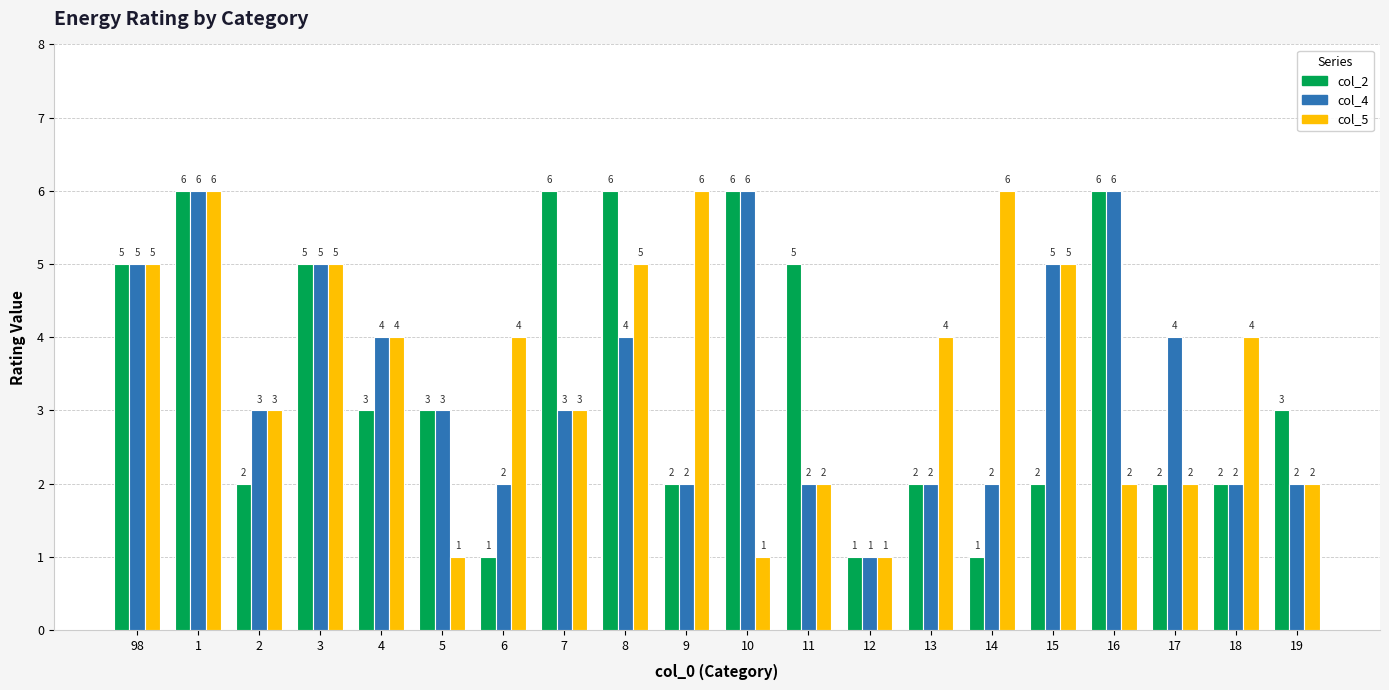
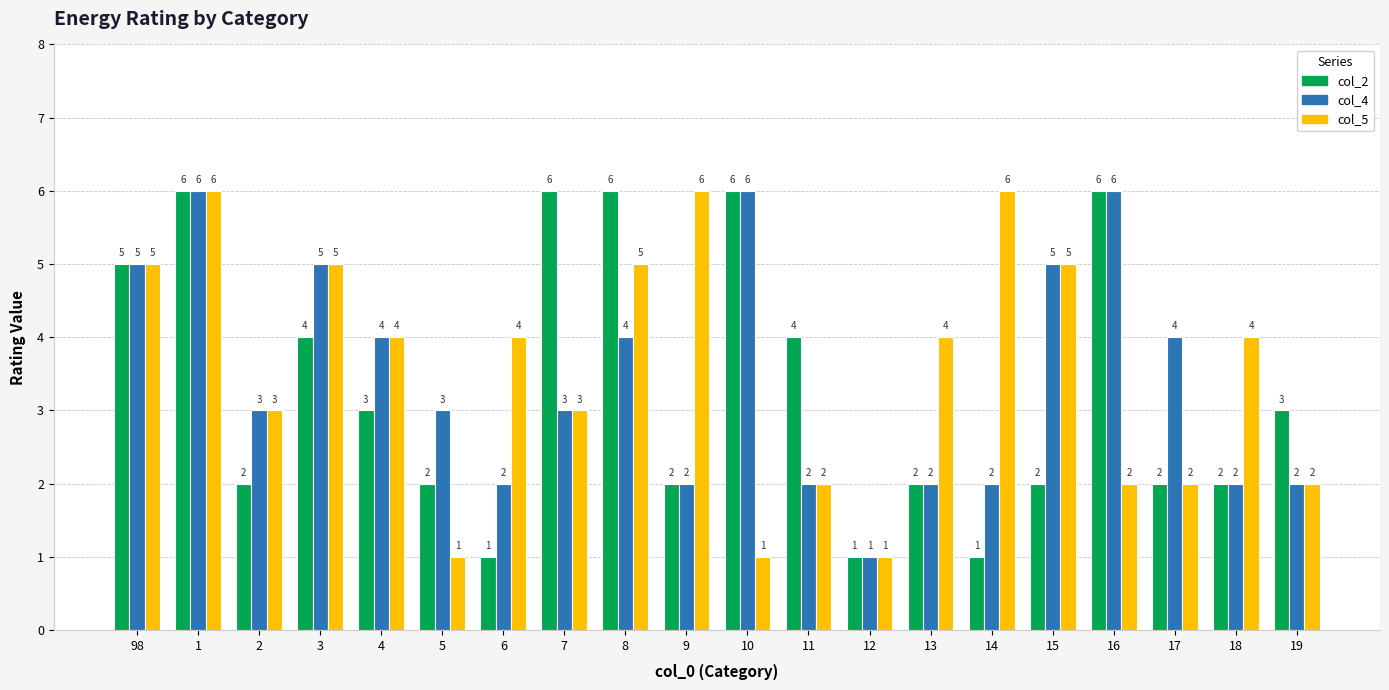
col_2, 3: 5 -> 4
col_2, 5: 3 -> 2
col_2, 11: 5 -> 4
